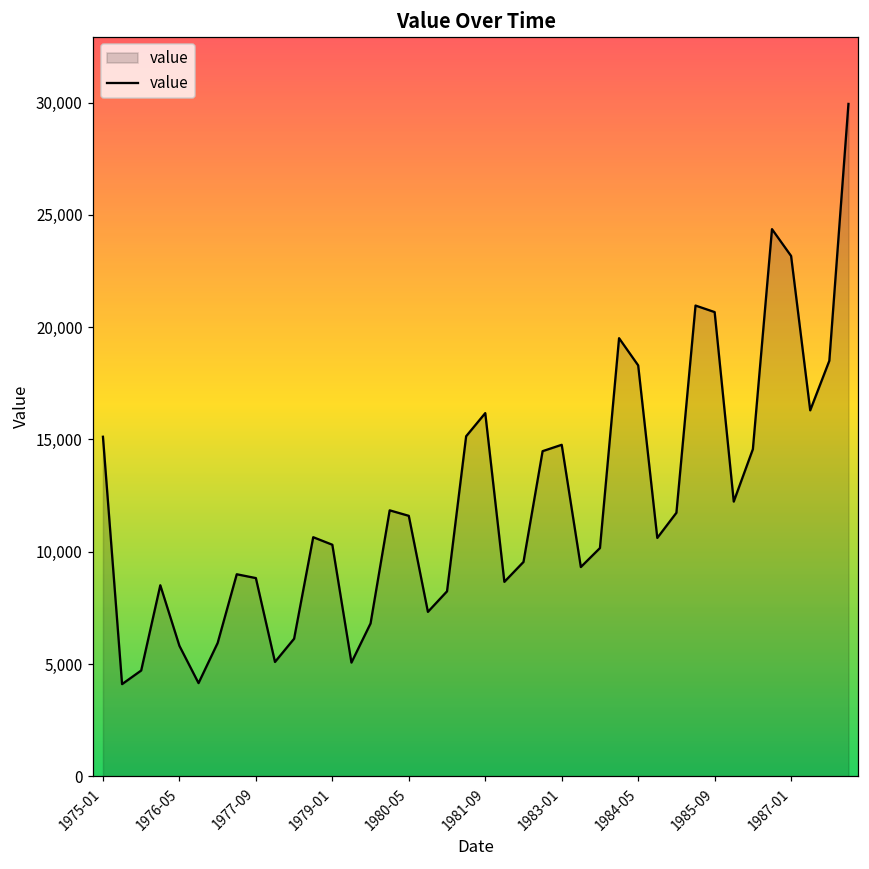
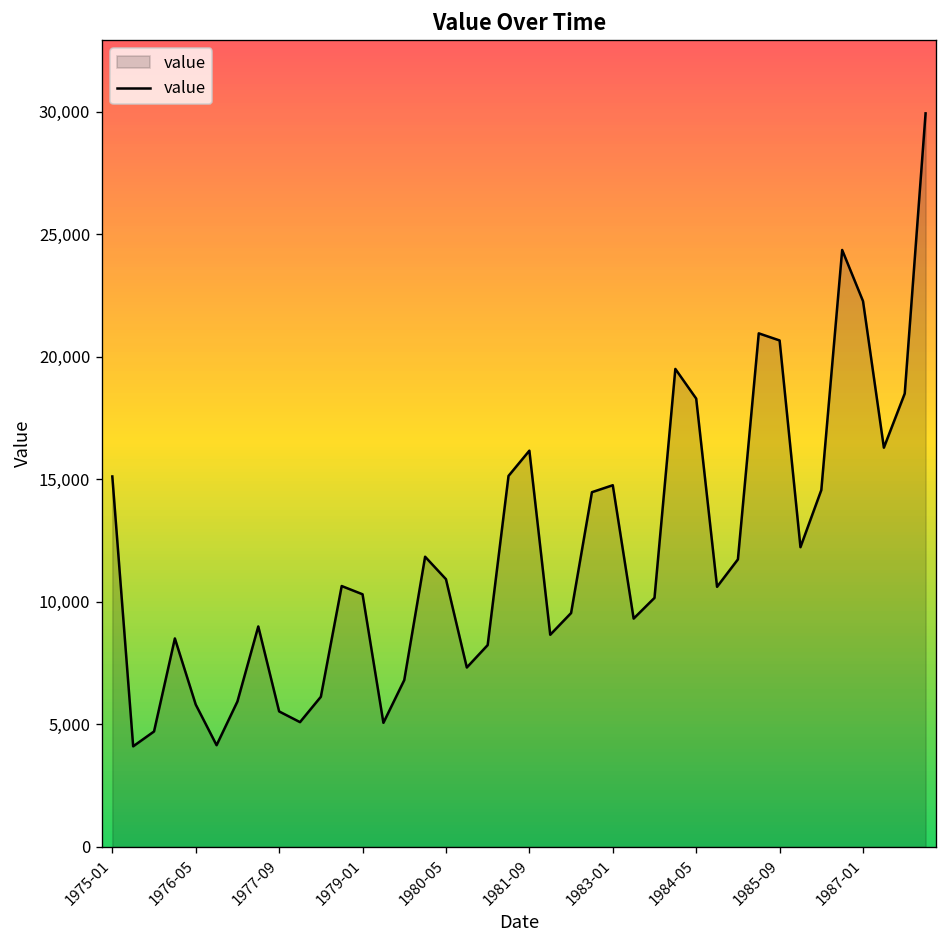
1977-09: 8,800 -> 5,500
1980-05: 11,600 -> 10,900
1987-01: 23,200 -> 22,300
